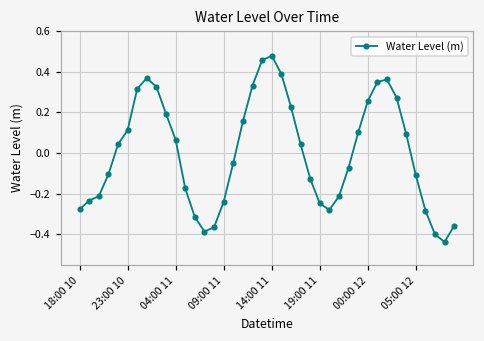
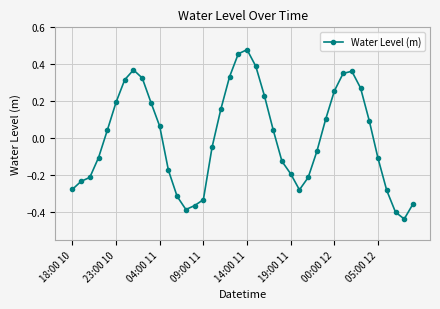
23:00 10: 0.11 -> 0.19
09:00 11: -0.24 -> -0.33
19:00 11: -0.25 -> -0.19
